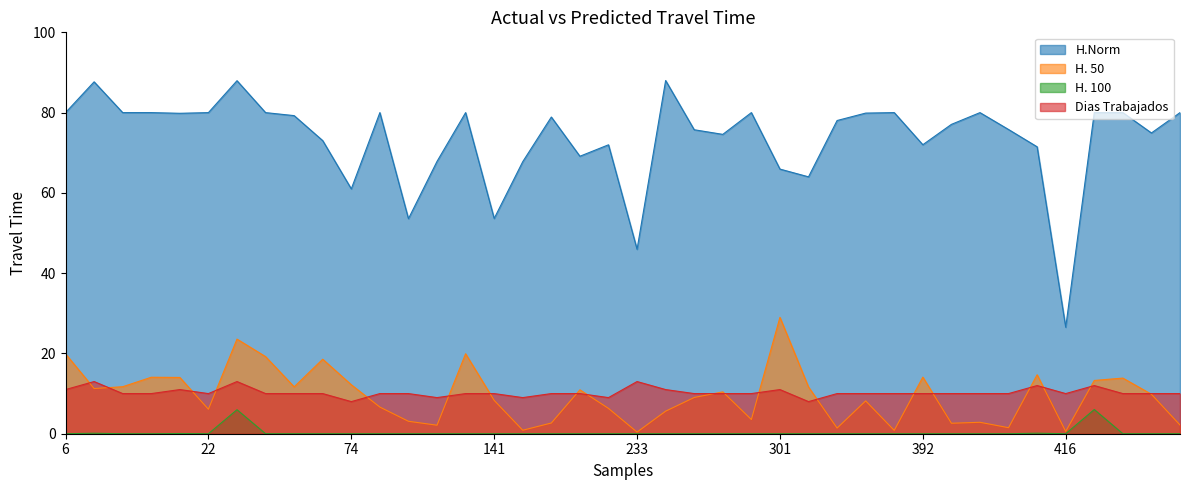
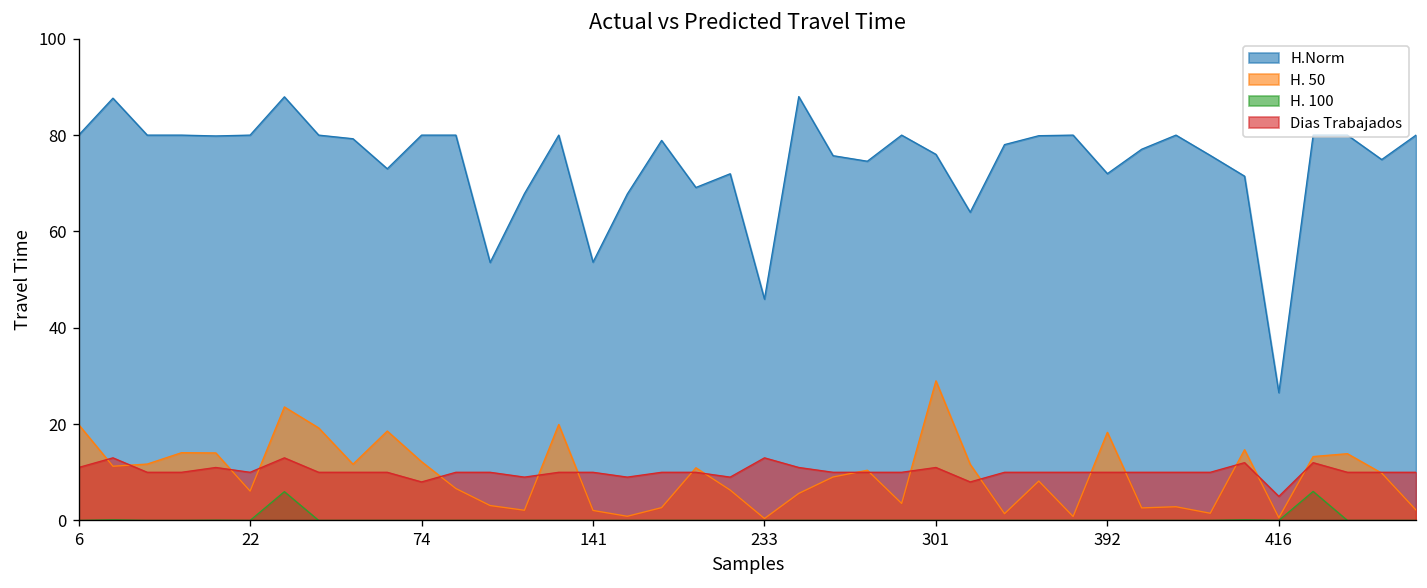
H.Norm, 74: 61 -> 80
H. 50, 141: 8 -> 2
H.Norm, 301: 66 -> 76
H. 50, 392: 14 -> 18
Dias Trabajados, 416: 10 -> 5
